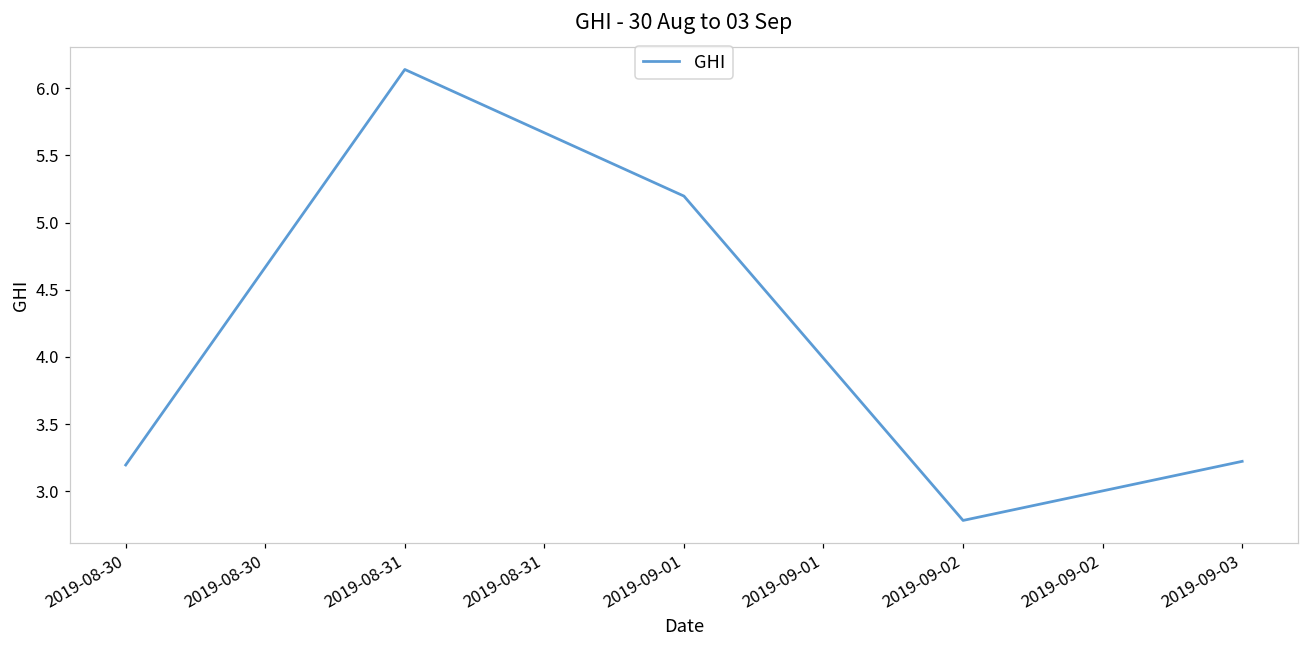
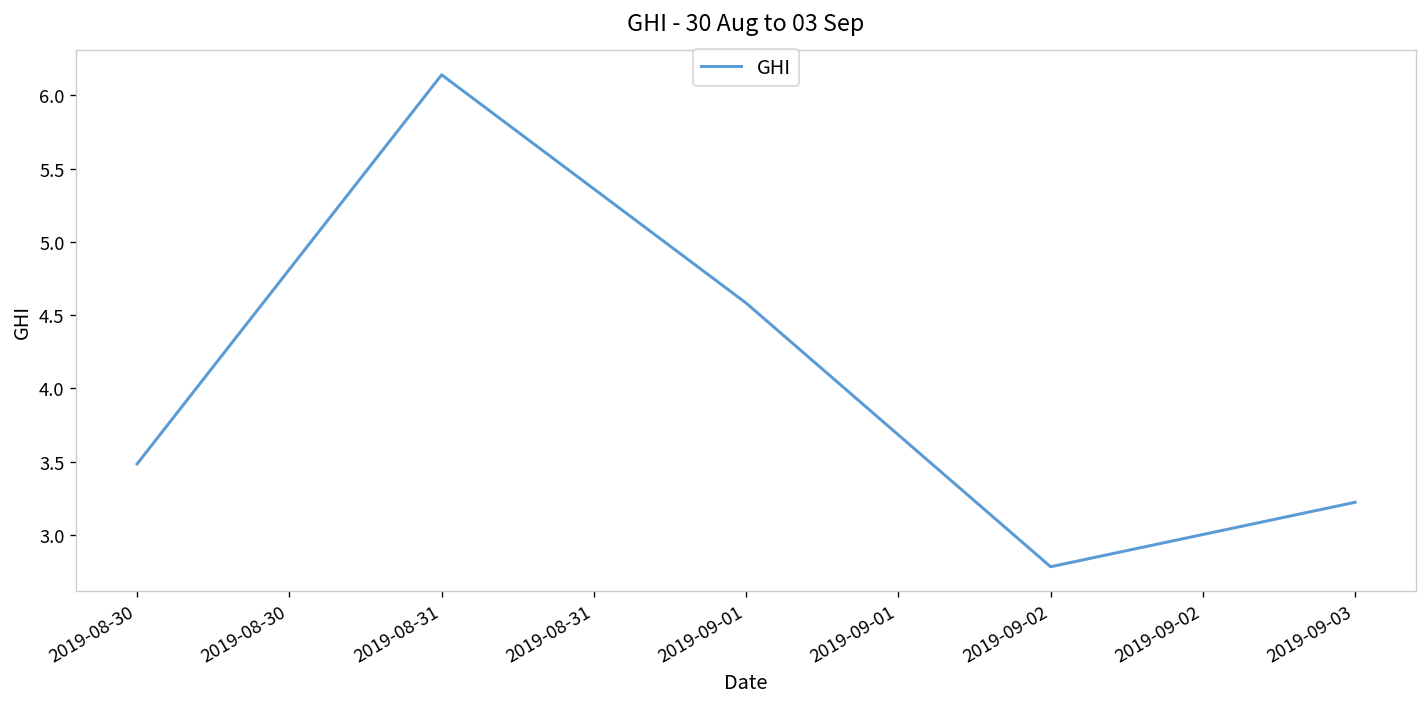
2019-08-30: 3.20 -> 3.48
2019-09-01: 5.20 -> 4.58
